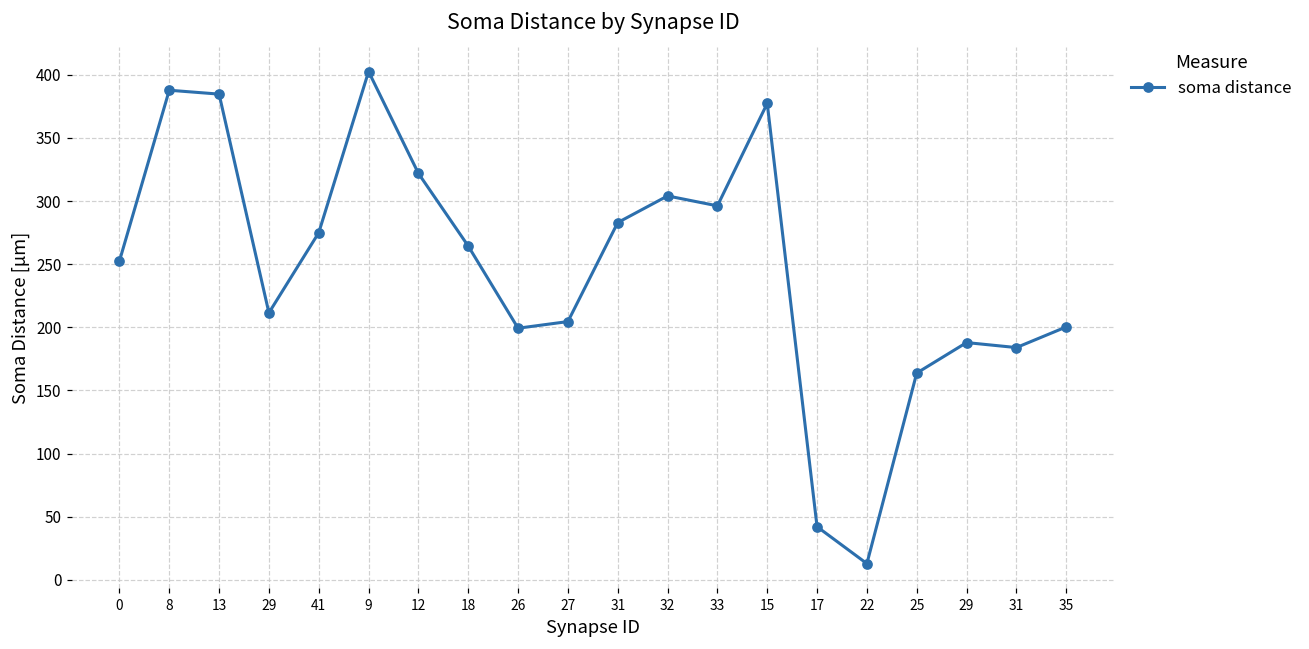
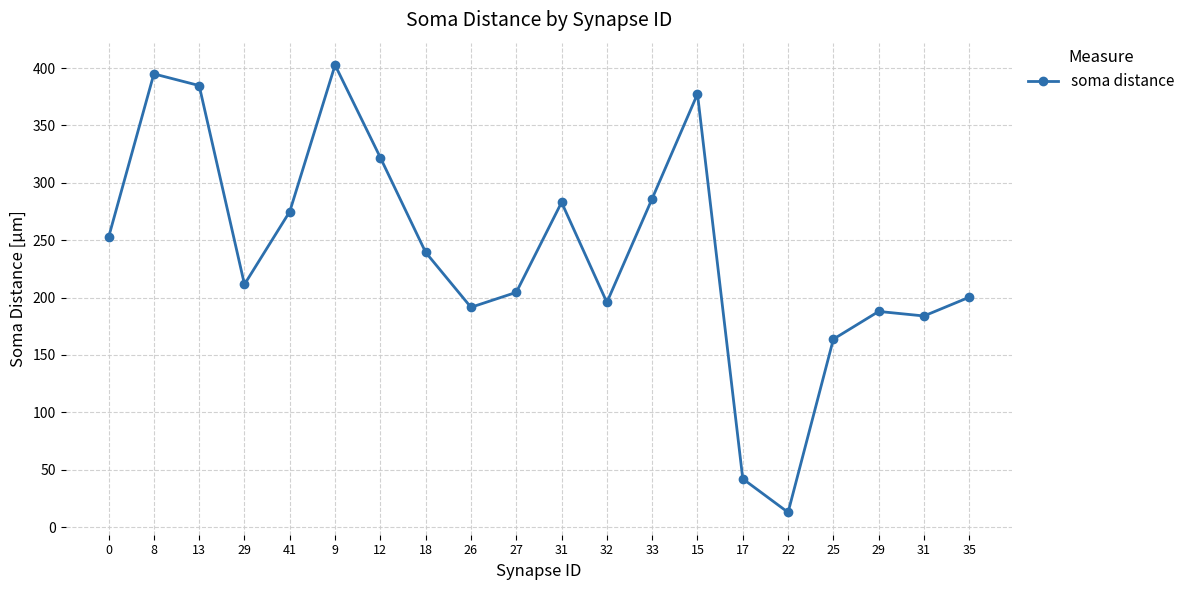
8: 388 -> 395
18: 264 -> 239
26: 199 -> 192
32: 304 -> 196
33: 296 -> 286
